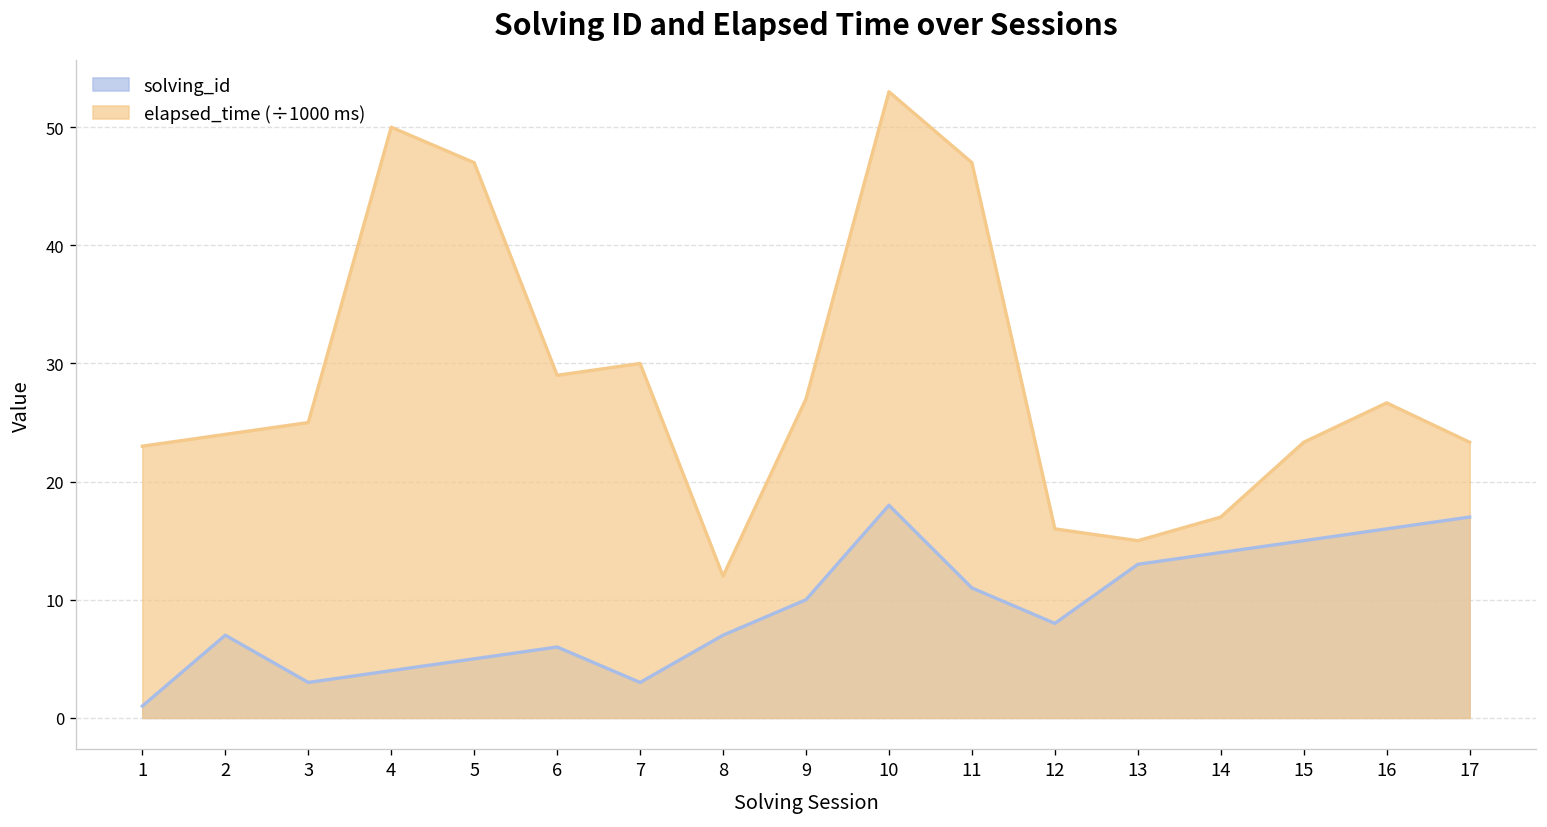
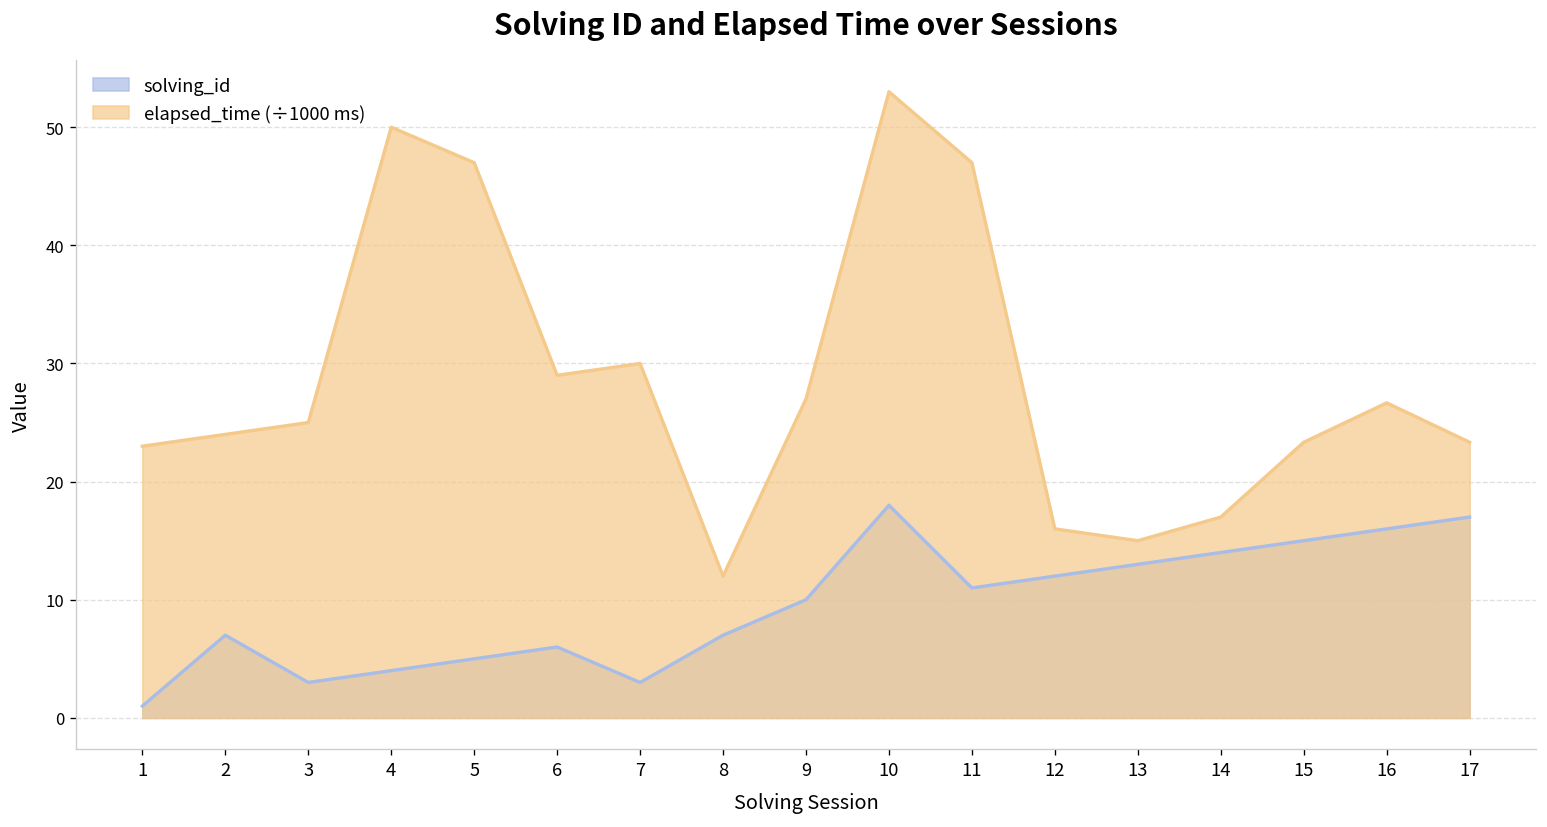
solving_id, 12: 8 -> 12
